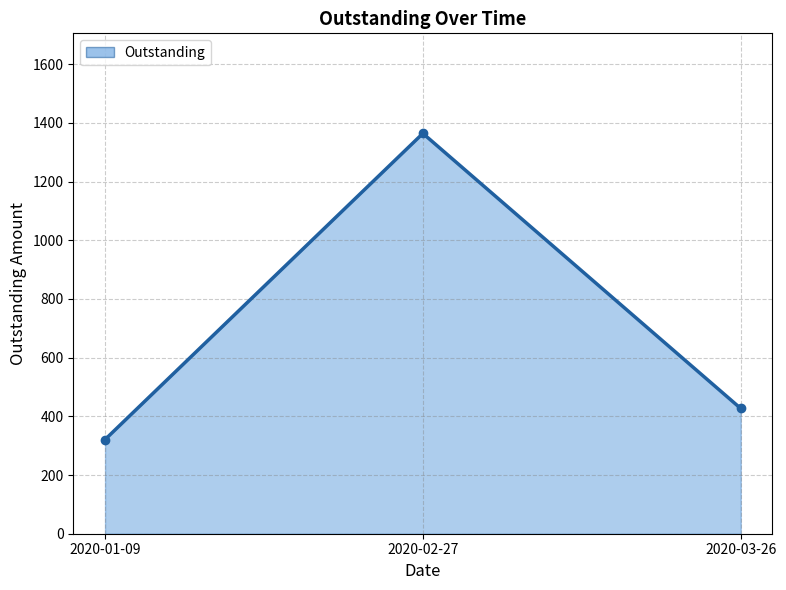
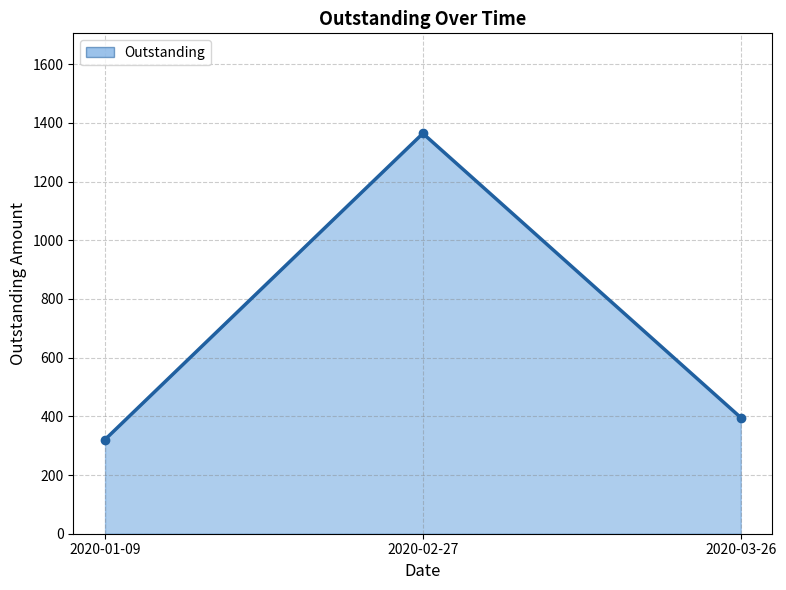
2020-03-26: 430 -> 400
